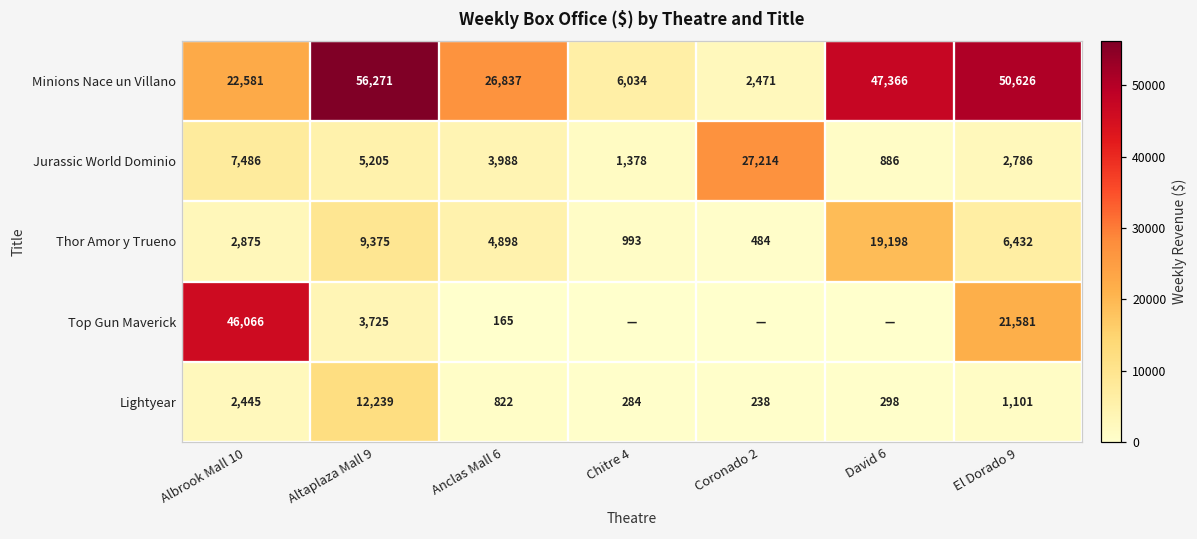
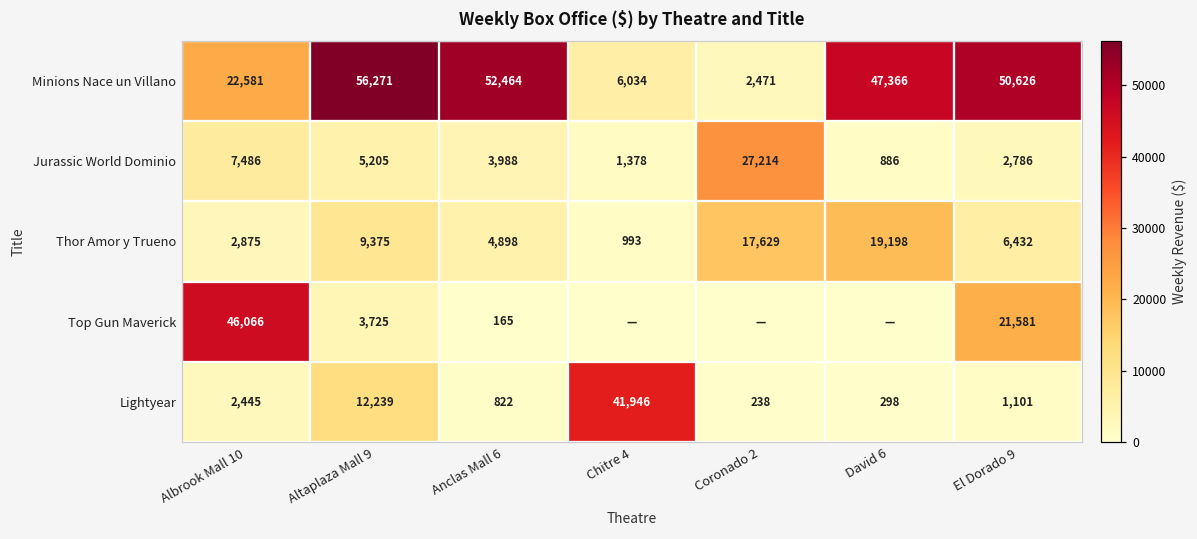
Minions Nace un Villano, Anclas Mall 6: 26,837 -> 52,464
Thor Amor y Trueno, Coronado 2: 484 -> 17,629
Lightyear, Chitre 4: 284 -> 41,946
